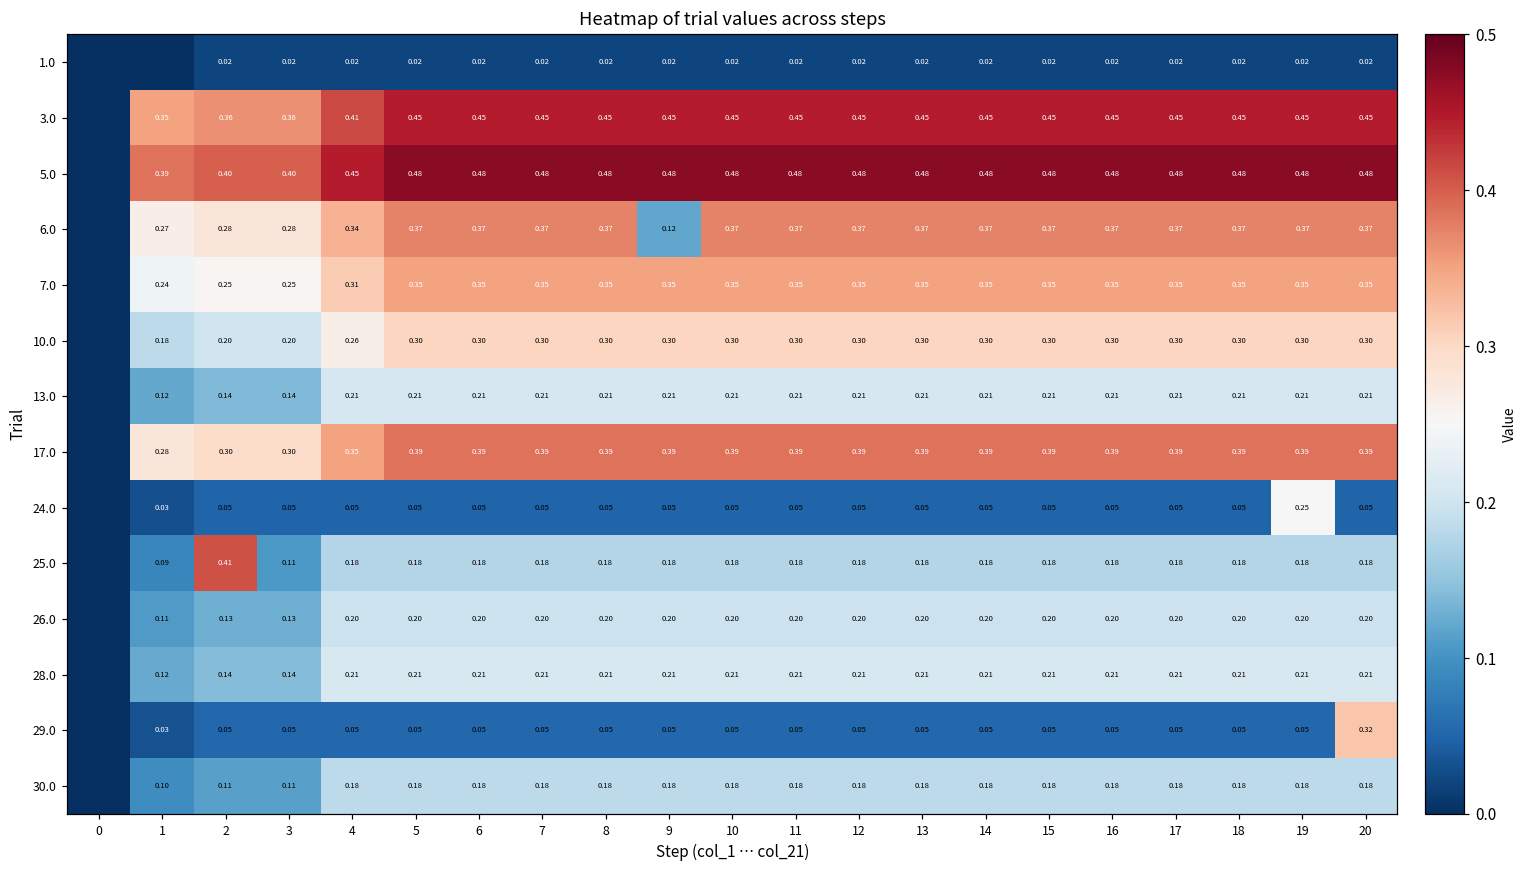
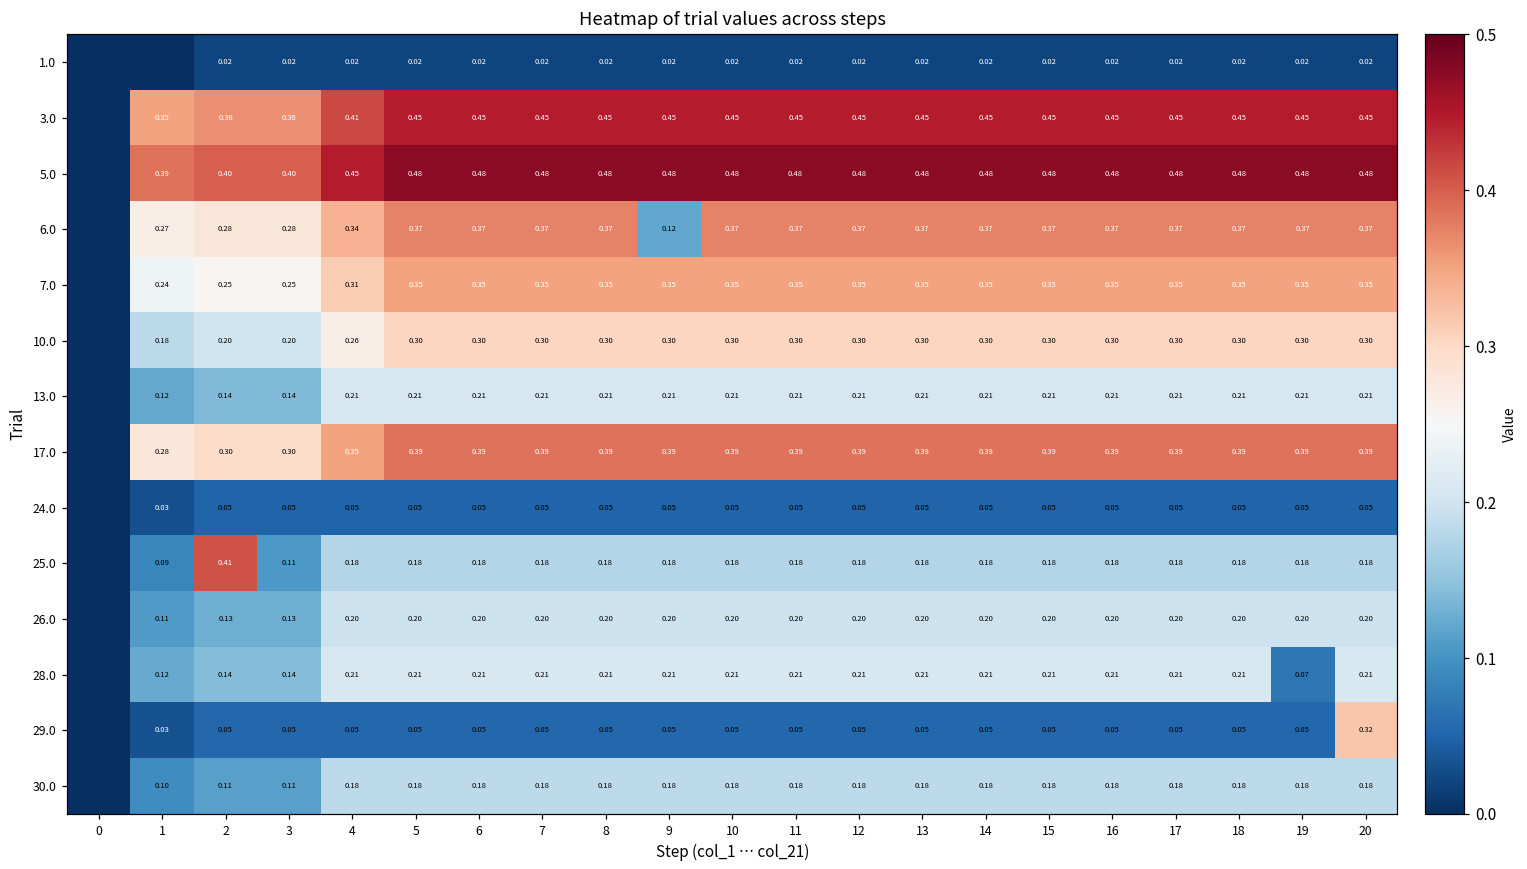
24.0, 19: 0.25 -> 0.05
28.0, 19: 0.21 -> 0.07
